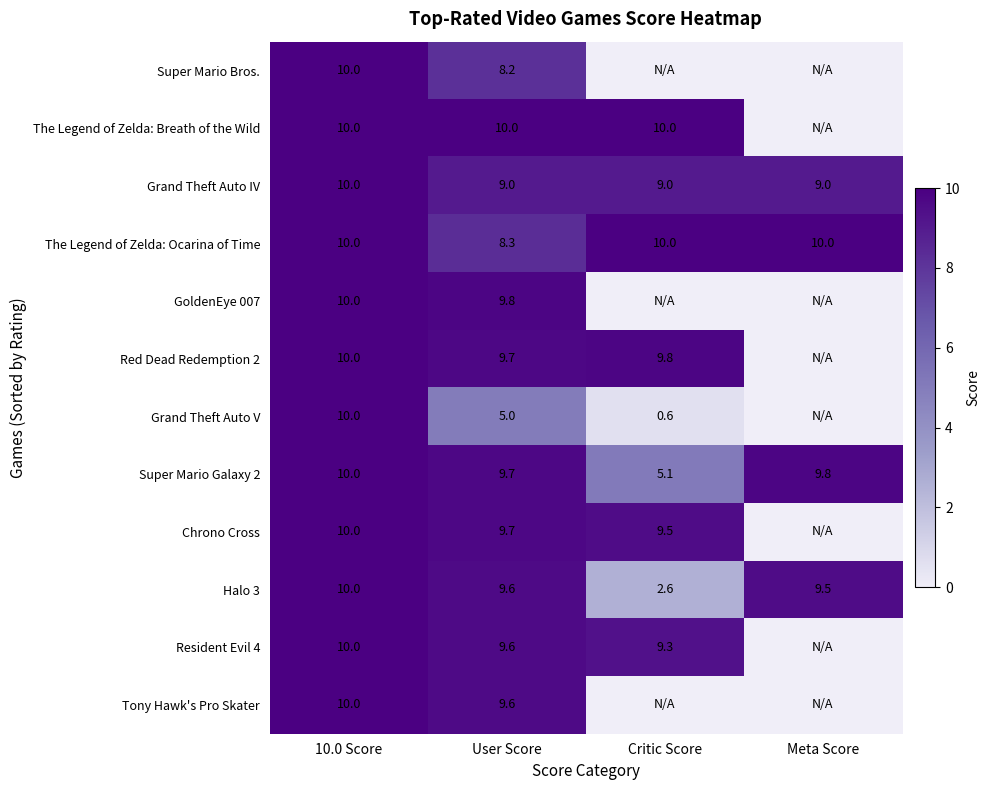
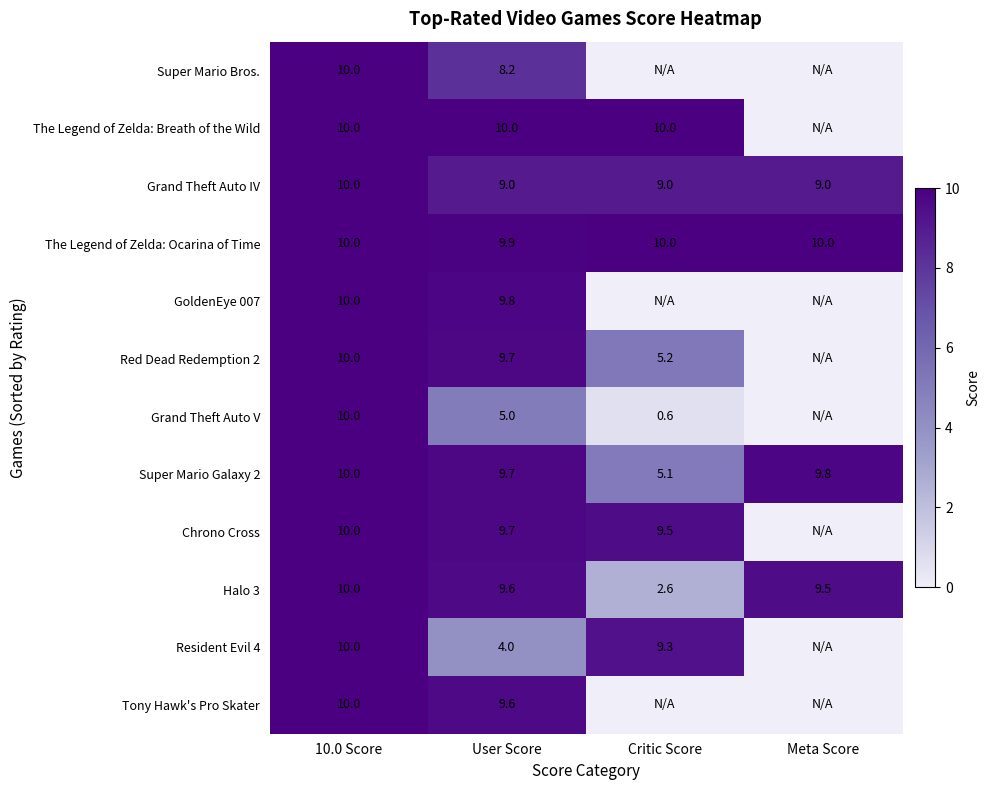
The Legend of Zelda: Ocarina of Time, User Score: 8.3 -> 9.9
Red Dead Redemption 2, Critic Score: 9.8 -> 5.2
Resident Evil 4, User Score: 9.6 -> 4.0
